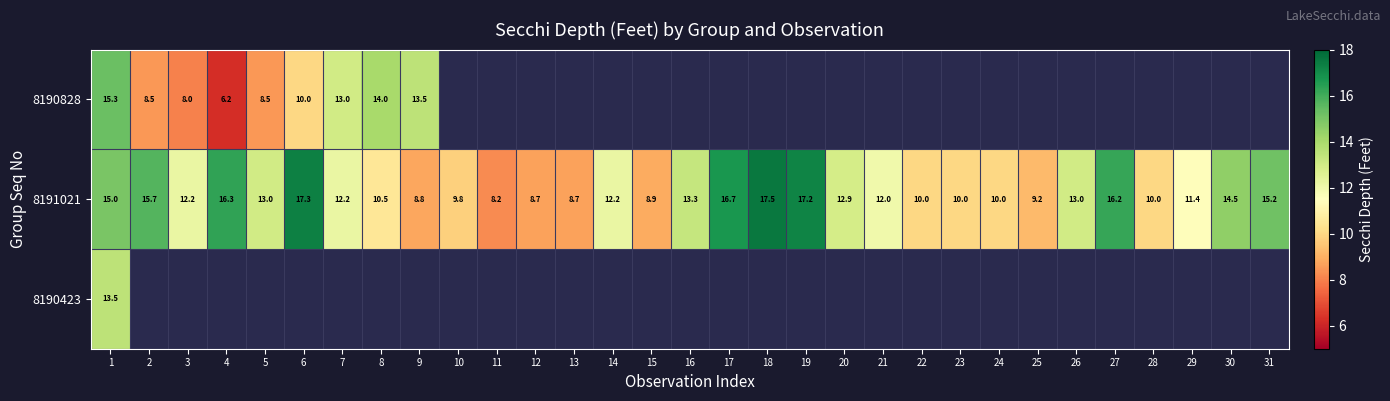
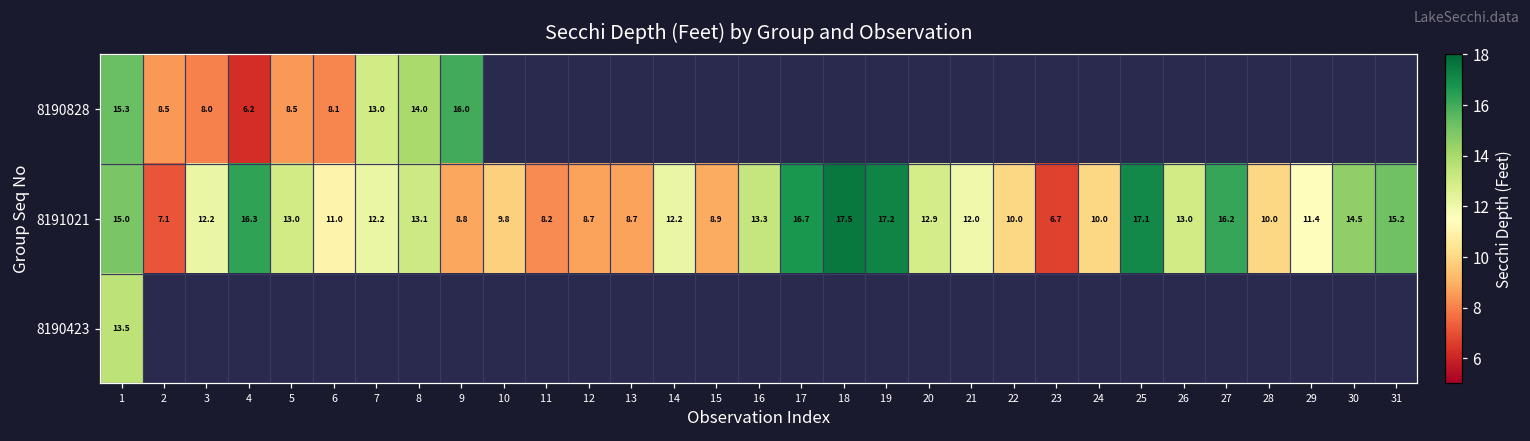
8190828, 6: 10.0 -> 8.1
8190828, 9: 13.5 -> 16.0
8191021, 2: 15.7 -> 7.1
8191021, 6: 17.3 -> 11.0
8191021, 8: 10.5 -> 13.1
8191021, 23: 10.0 -> 6.7
8191021, 25: 9.2 -> 17.1
